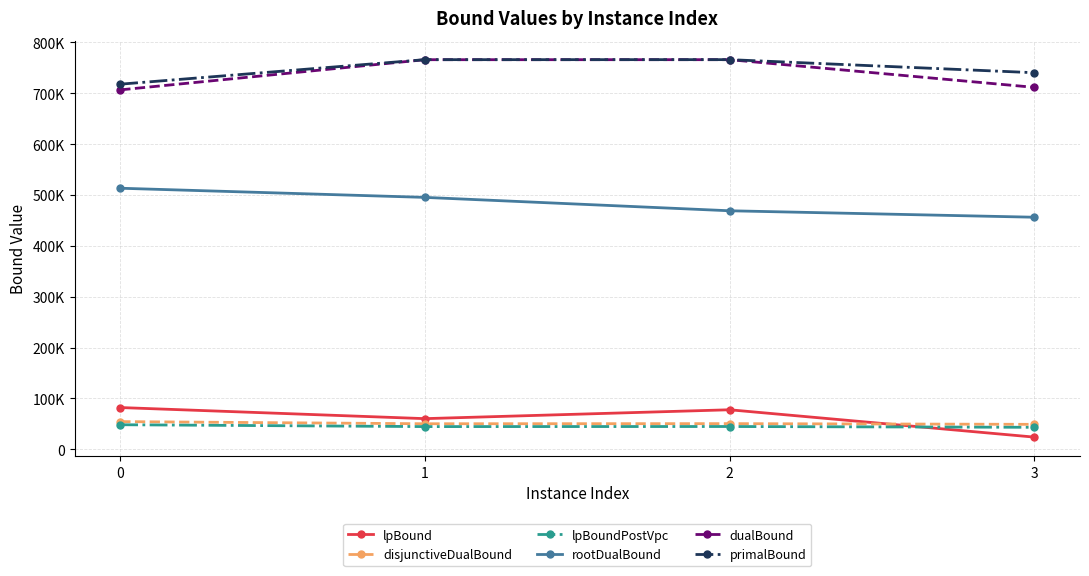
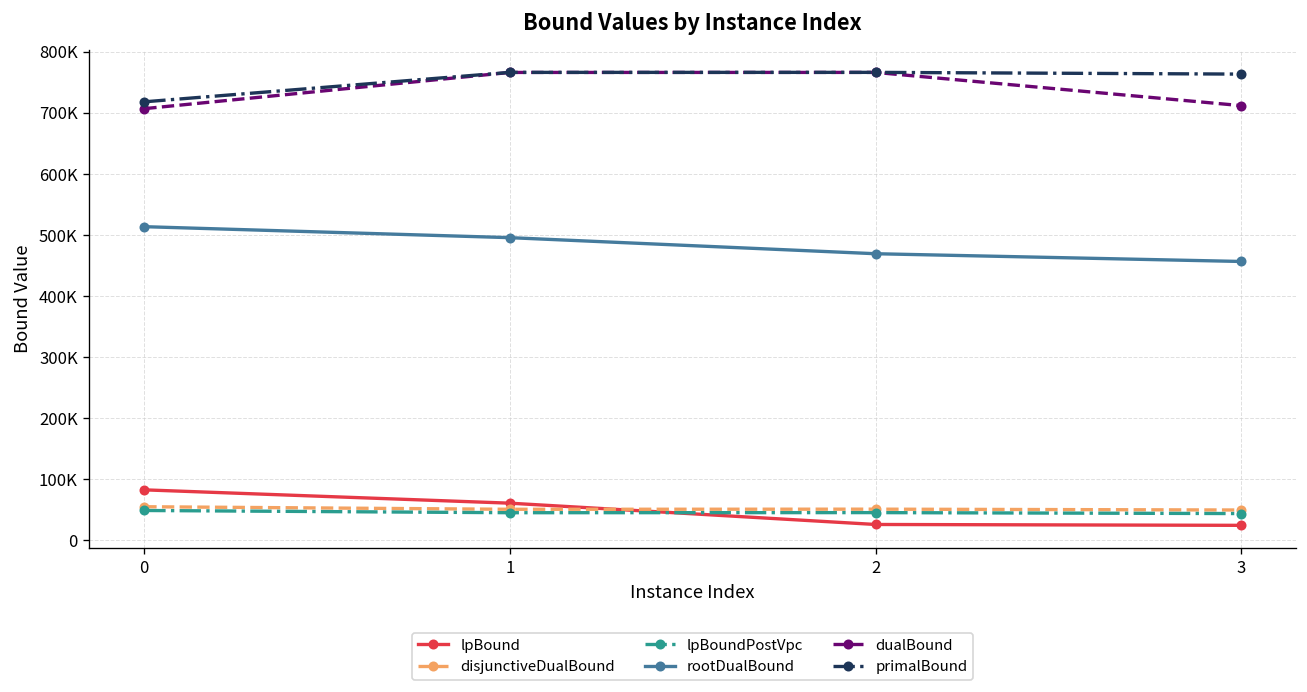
lpBound, 2: 80000 -> 30000
primalBound, 3: 740000 -> 760000
